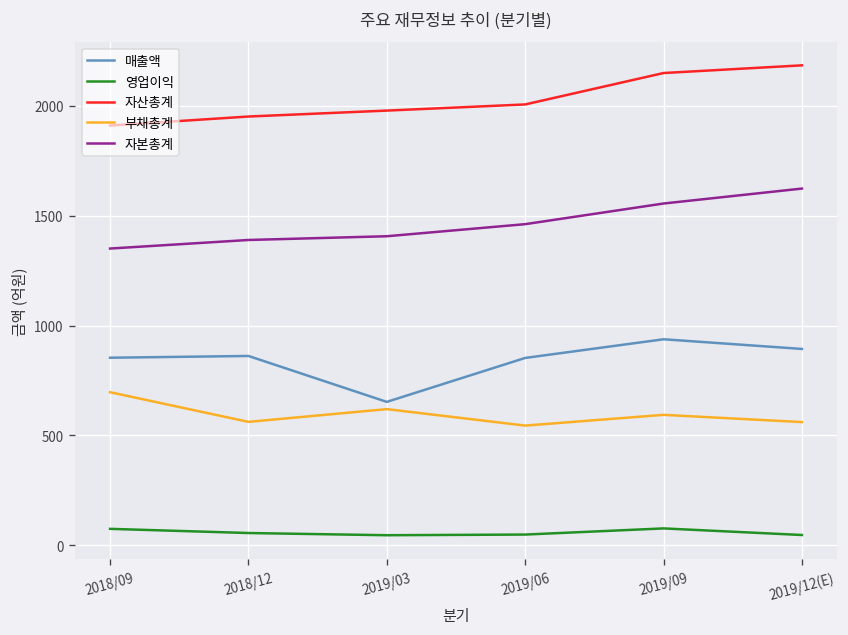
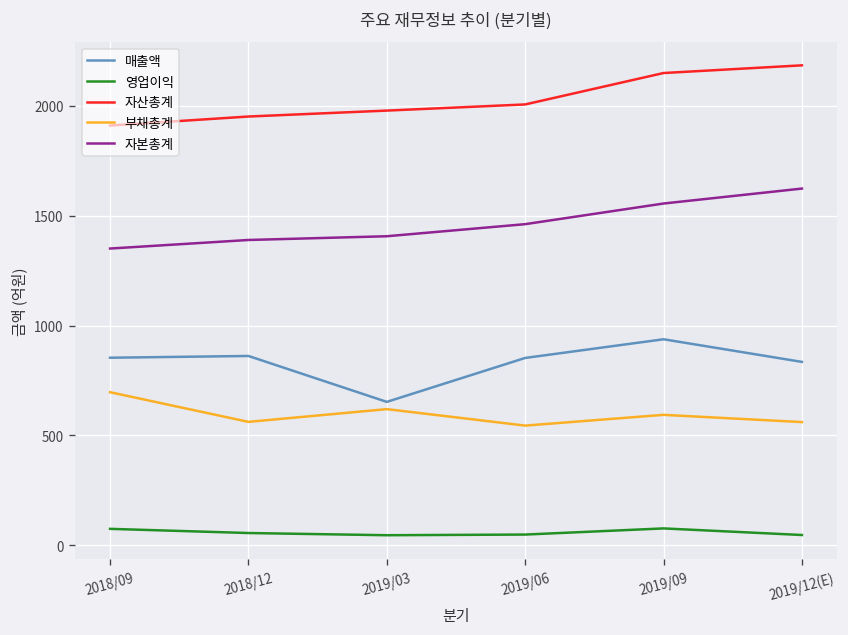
매출액, 2019/12(E): 890 -> 840
